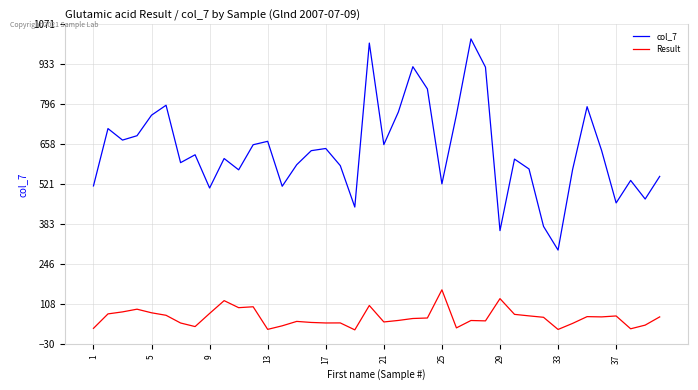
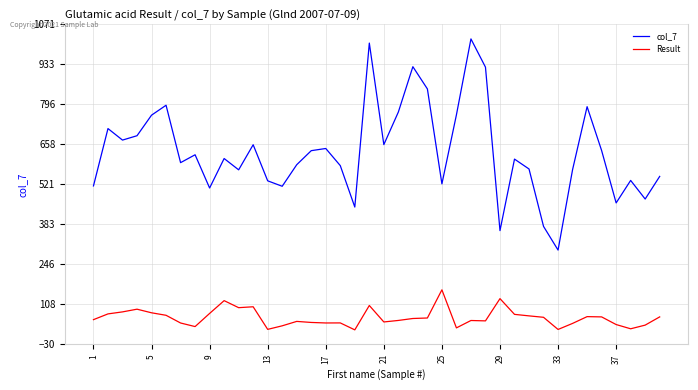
Result, 1: 30 -> 60
col_7, 13: 670 -> 530
Result, 37: 70 -> 40
